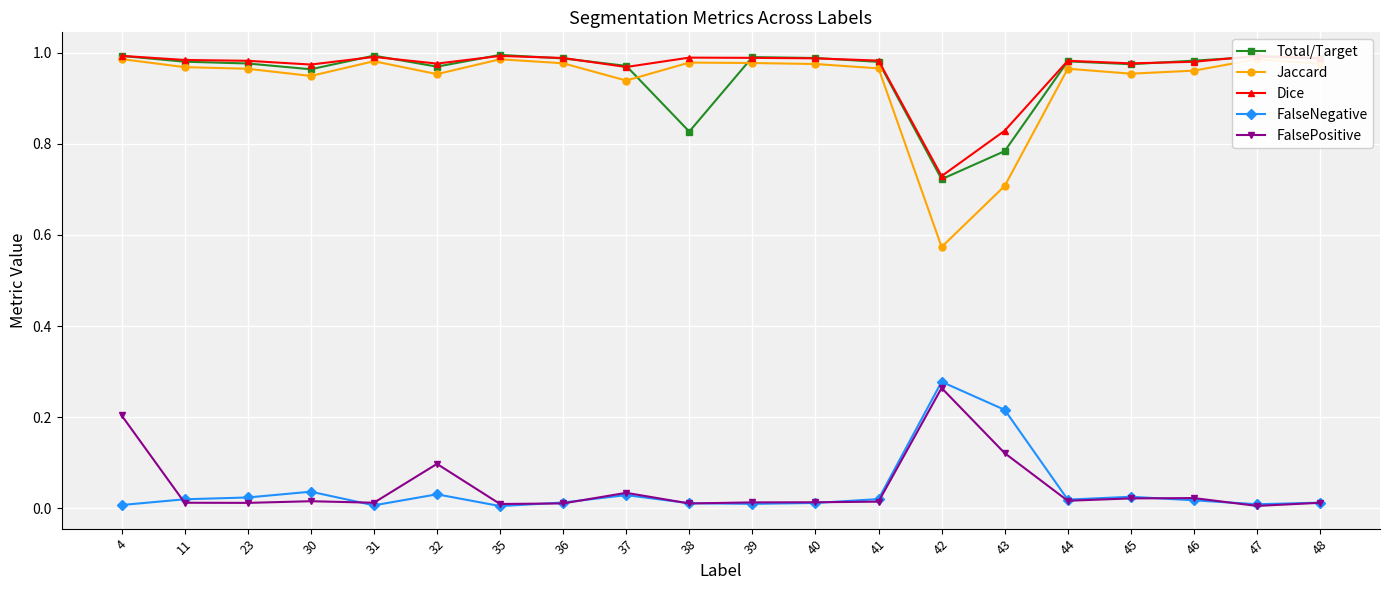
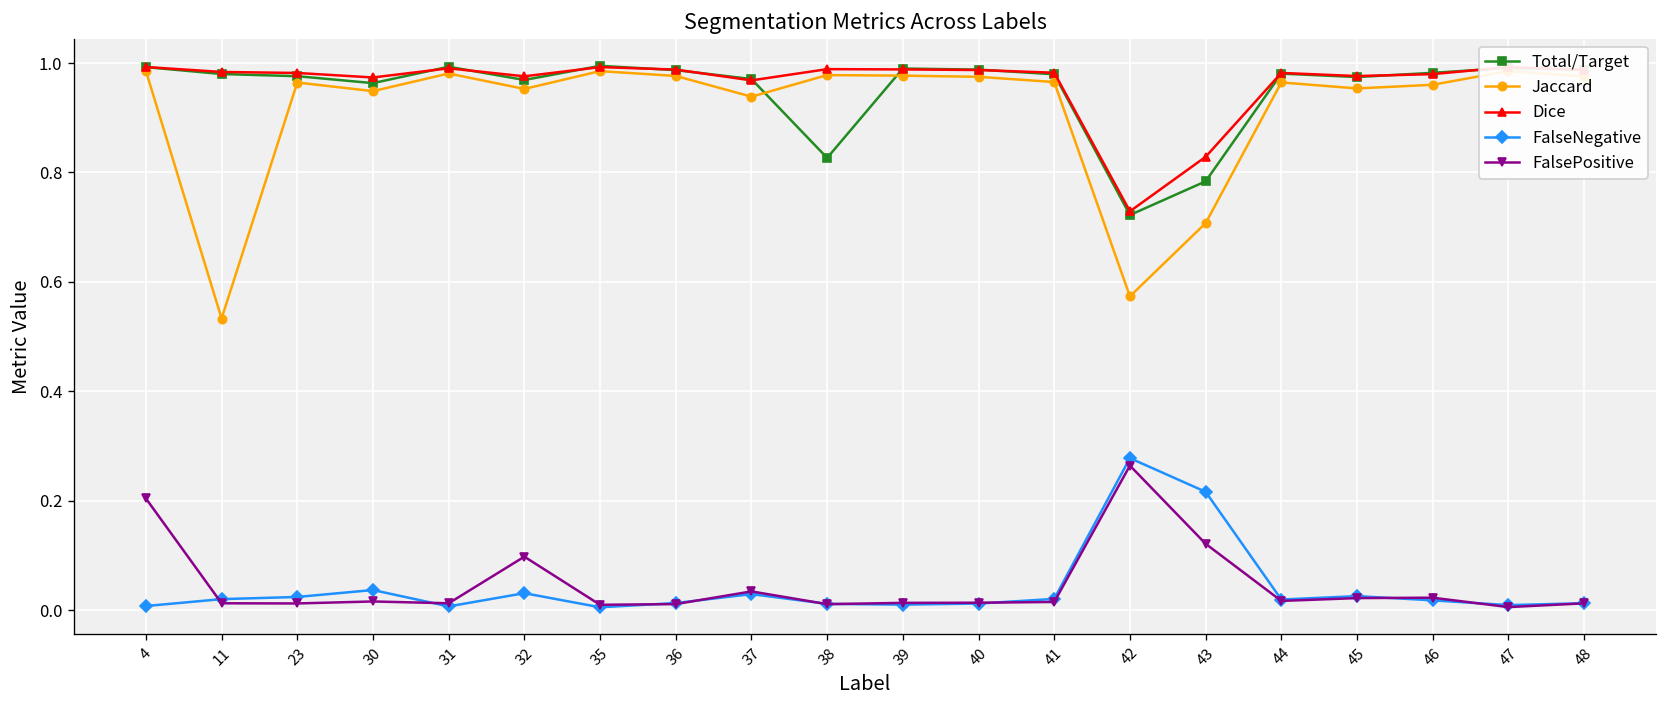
Jaccard, 11: 0.97 -> 0.53
